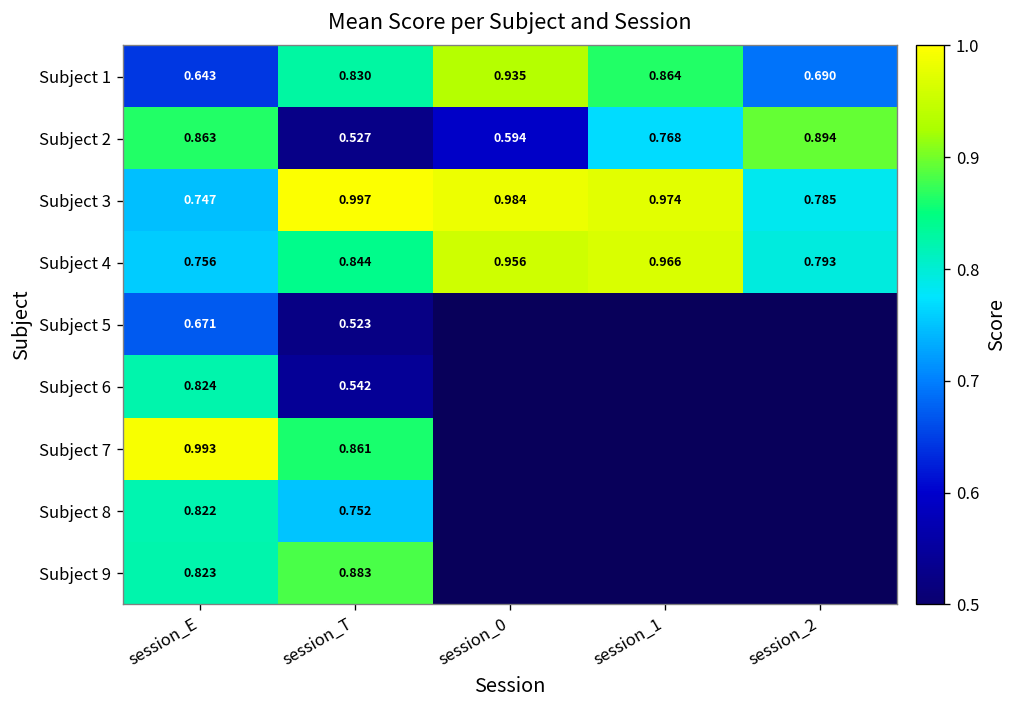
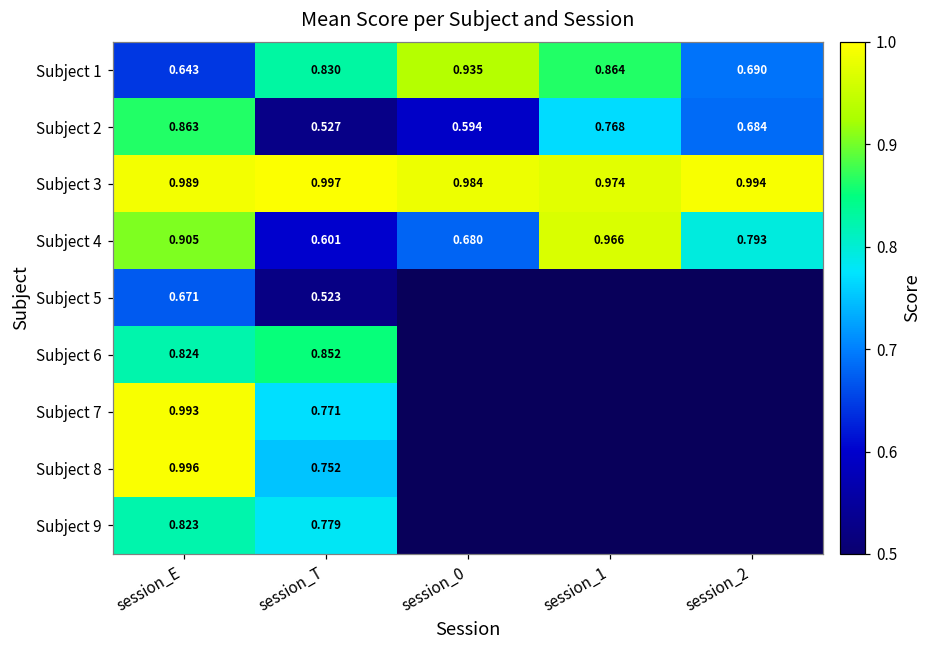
Subject 2, session_2: 0.894 -> 0.684
Subject 3, session_E: 0.747 -> 0.989
Subject 3, session_2: 0.785 -> 0.994
Subject 4, session_E: 0.756 -> 0.905
Subject 4, session_T: 0.844 -> 0.601
Subject 4, session_0: 0.956 -> 0.680
Subject 6, session_T: 0.542 -> 0.852
Subject 7, session_T: 0.861 -> 0.771
Subject 8, session_E: 0.822 -> 0.996
Subject 9, session_T: 0.883 -> 0.779
